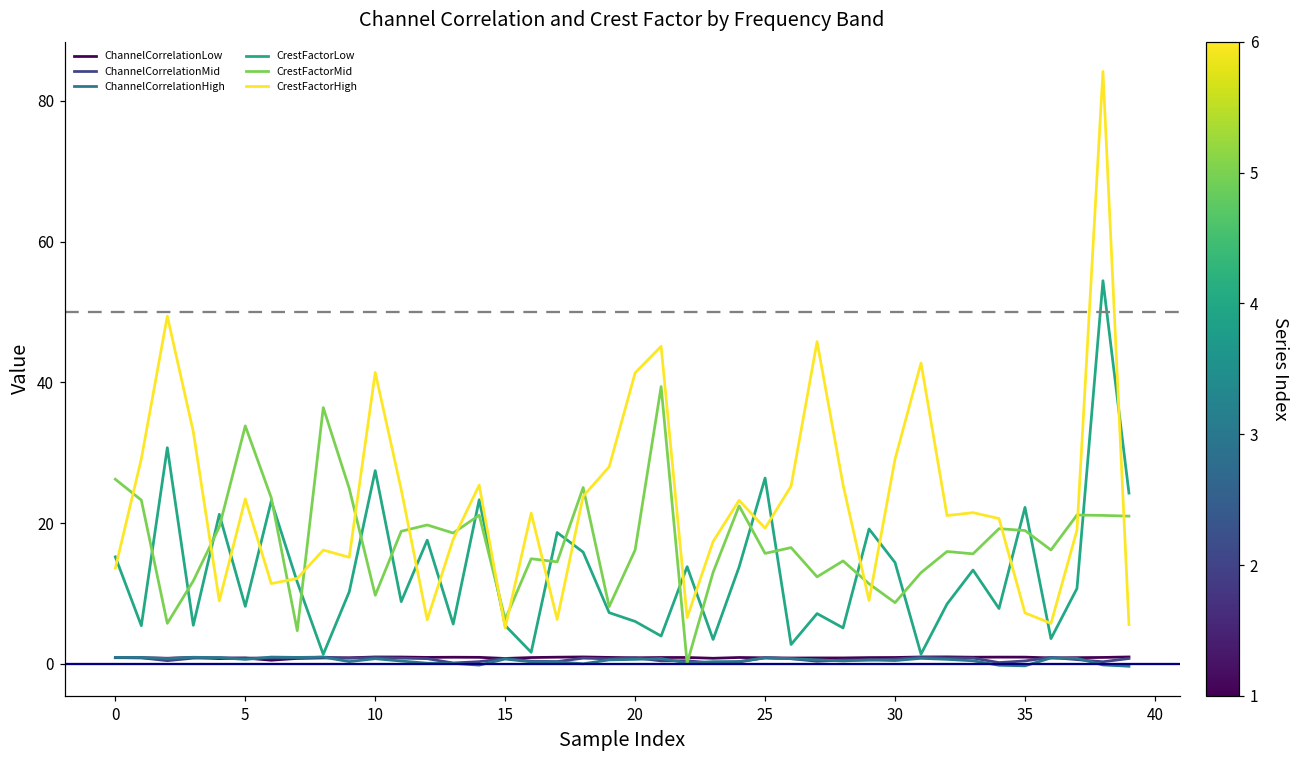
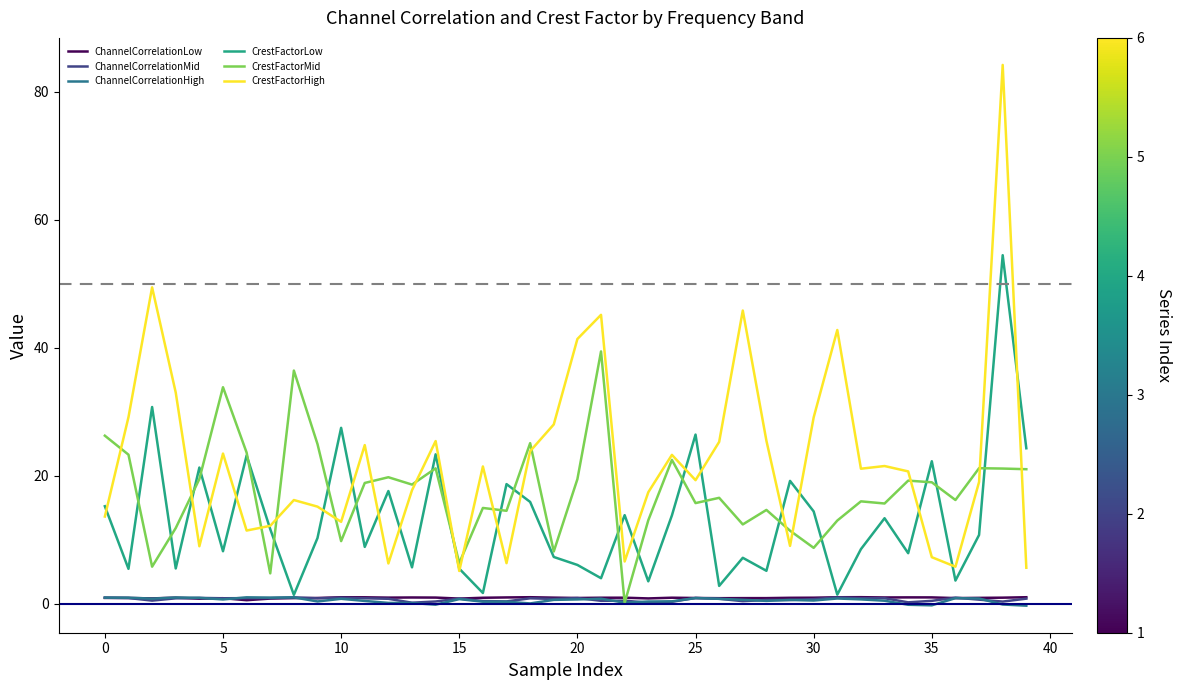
CrestFactorHigh, 10: 41 -> 13
CrestFactorMid, 20: 16 -> 19
